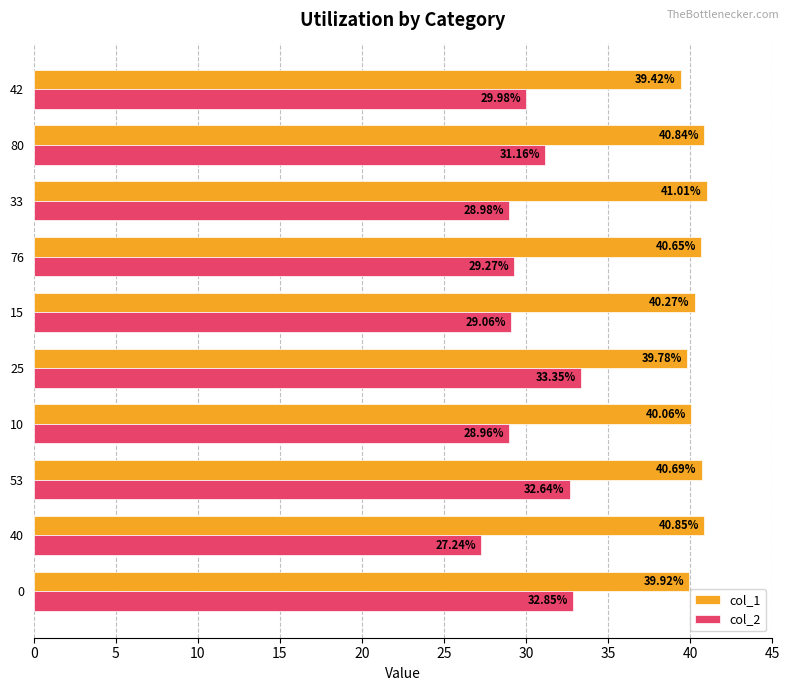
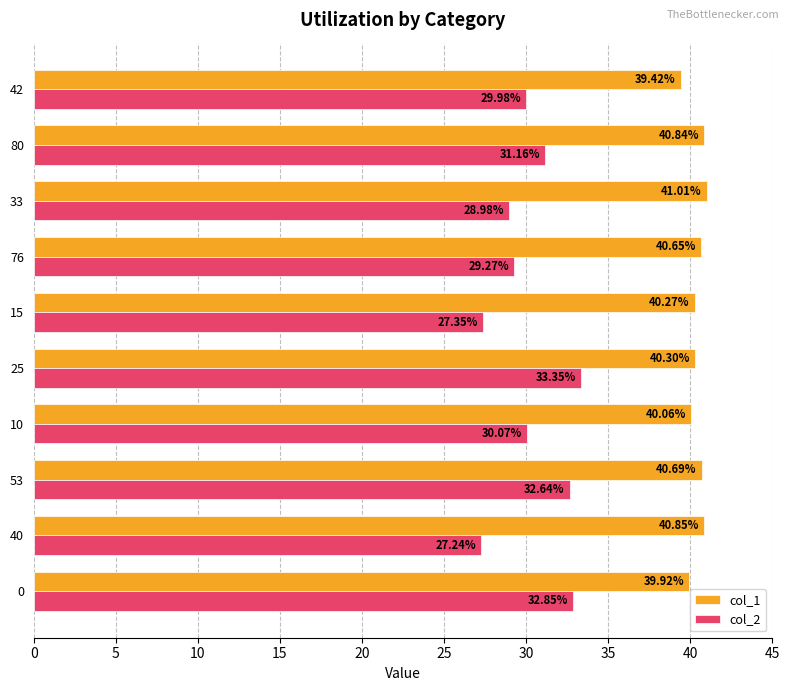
col_2, 15: 29.06% -> 27.35%
col_1, 25: 39.78% -> 40.30%
col_2, 10: 28.96% -> 30.07%
